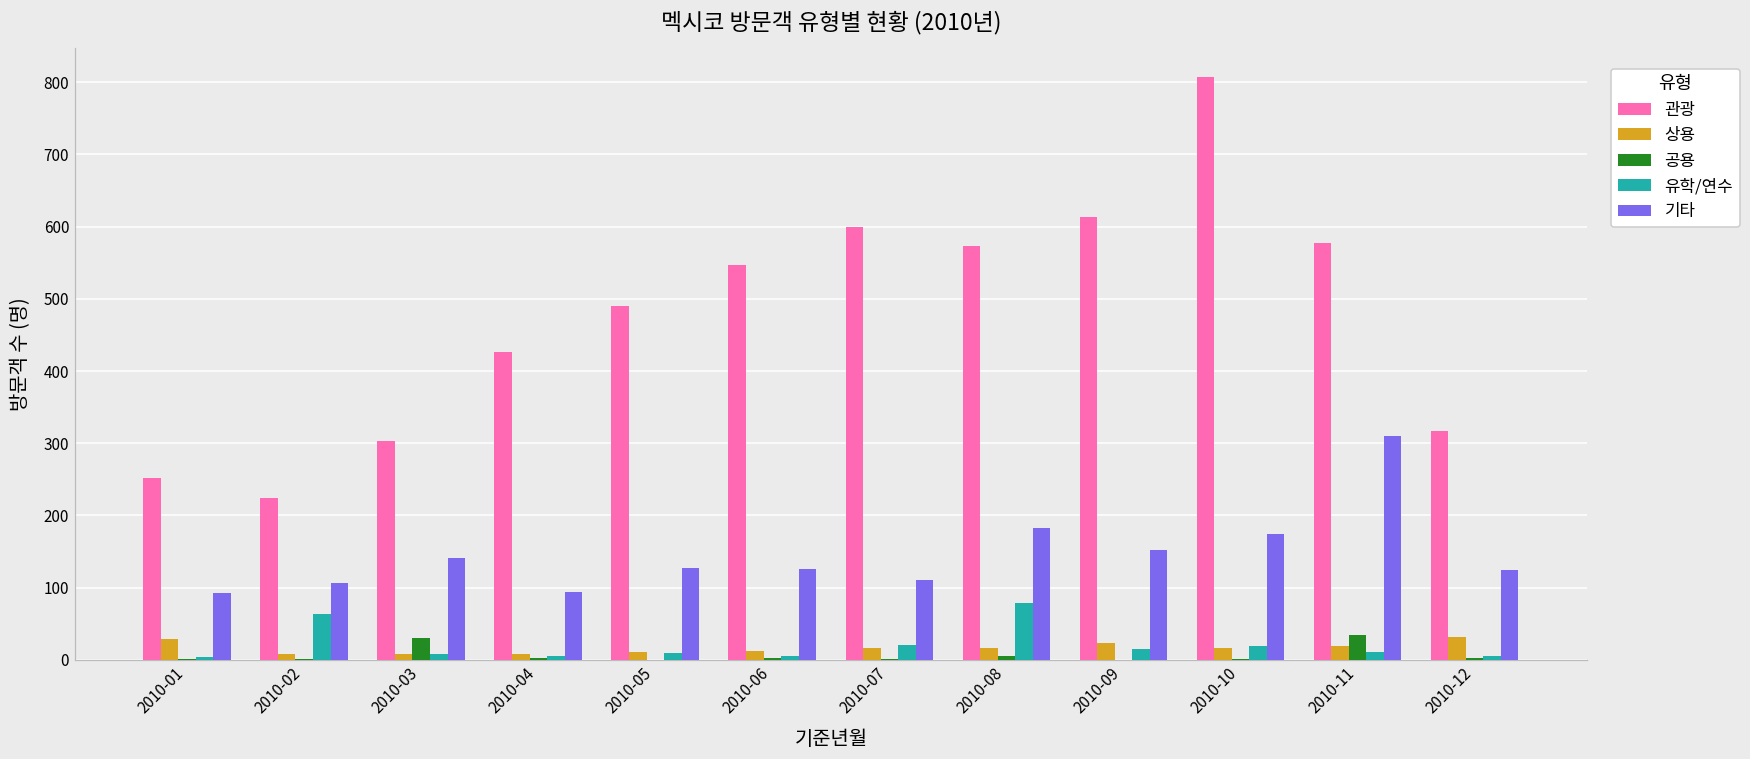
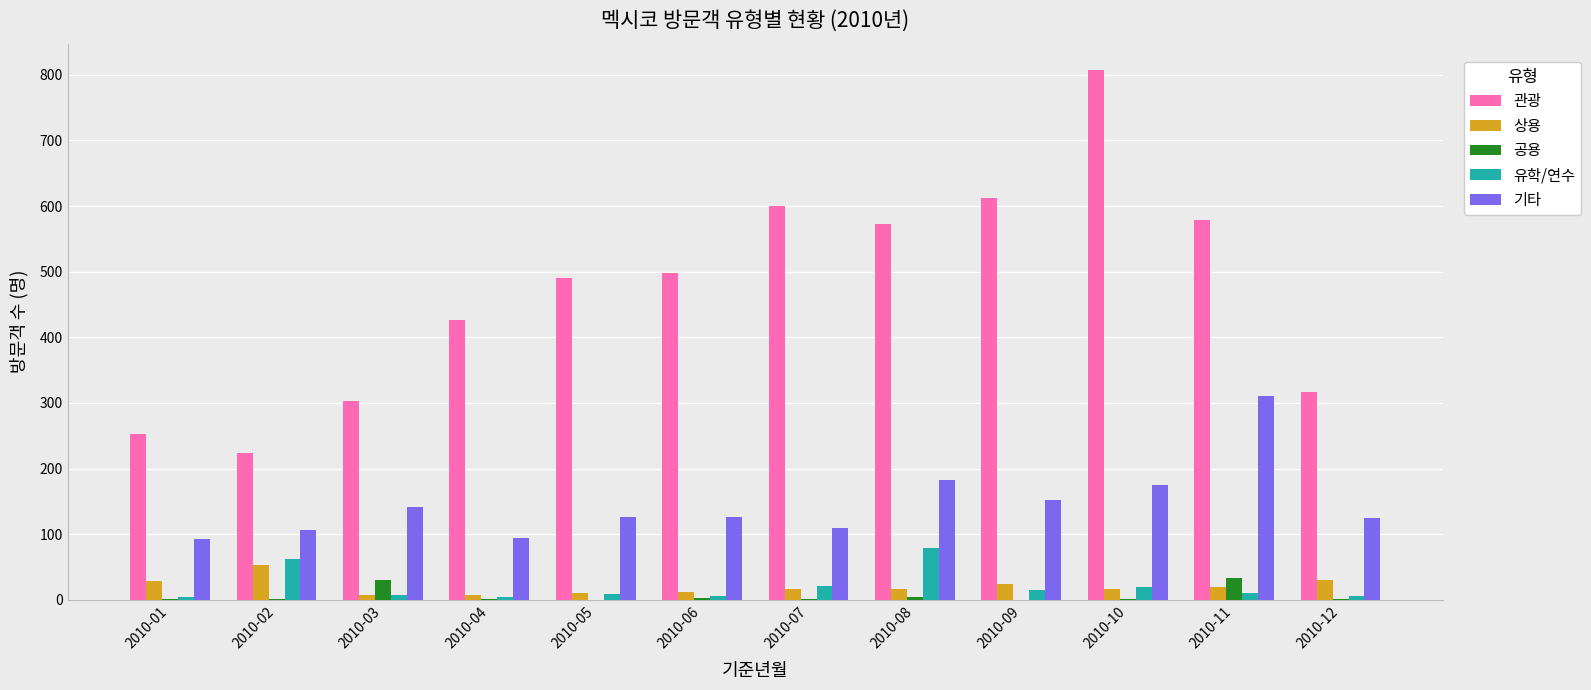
상용, 2010-02: 10 -> 50
관광, 2010-06: 550 -> 500
